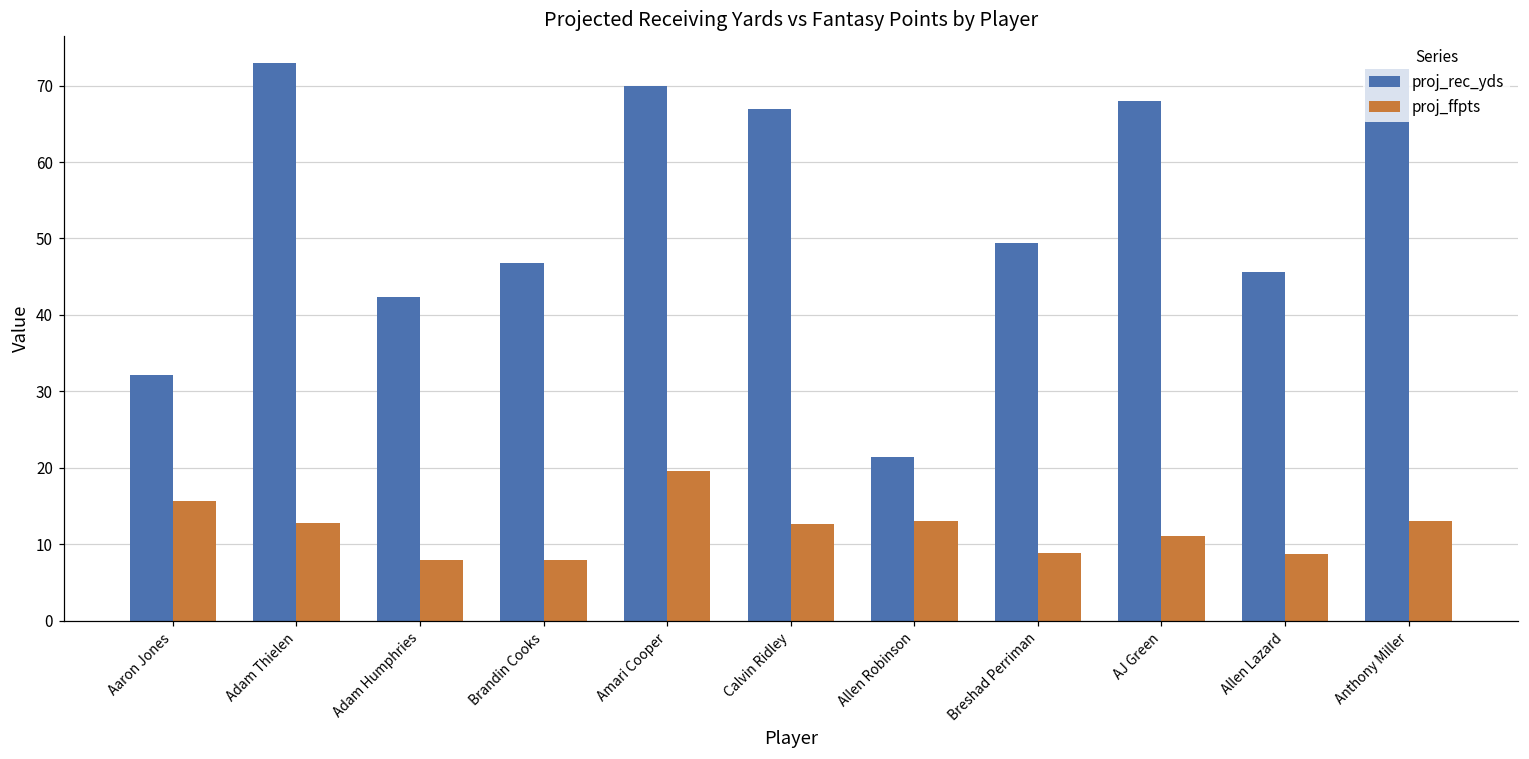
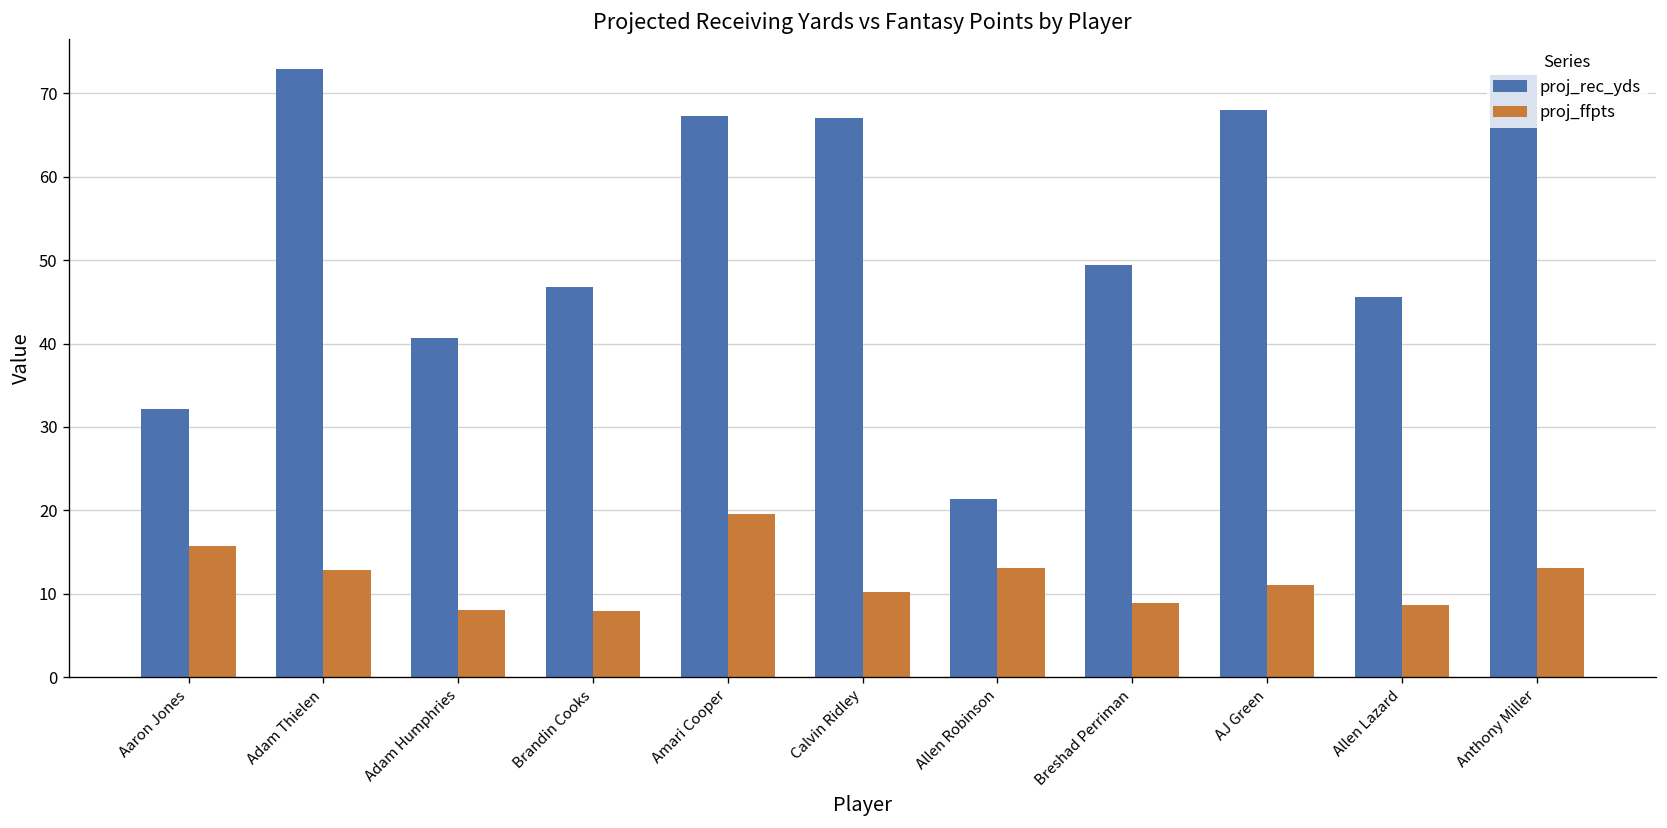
proj_rec_yds, Adam Humphries: 42 -> 41
proj_rec_yds, Amari Cooper: 70 -> 67
proj_ffpts, Calvin Ridley: 13 -> 10
